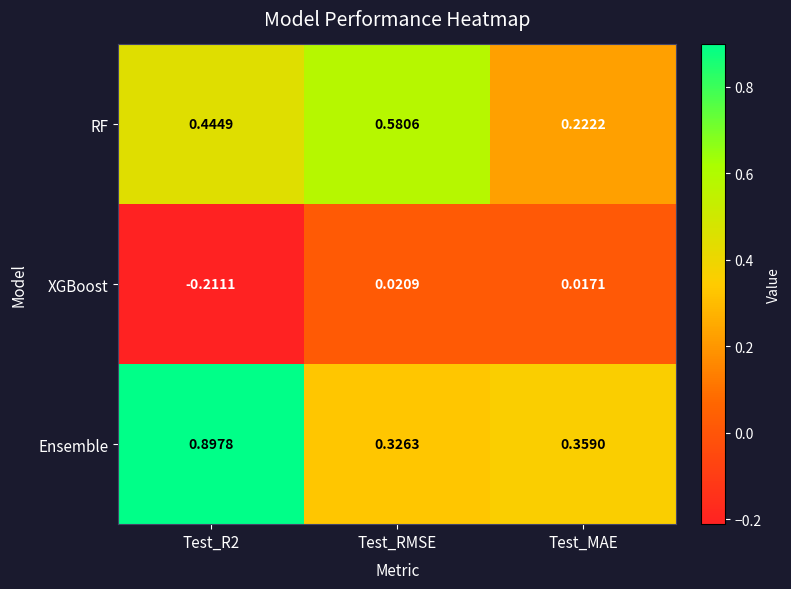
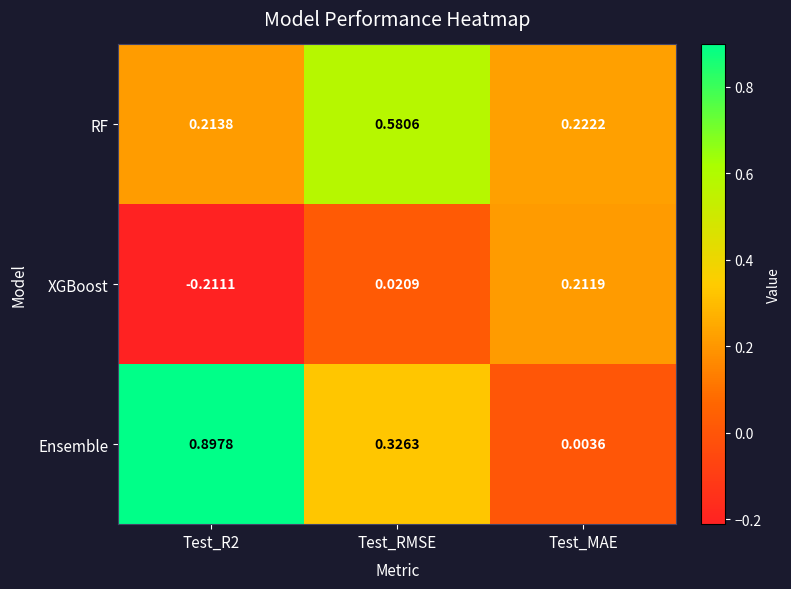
RF, Test_R2: 0.4449 -> 0.2138
XGBoost, Test_MAE: 0.0171 -> 0.2119
Ensemble, Test_MAE: 0.3590 -> 0.0036
